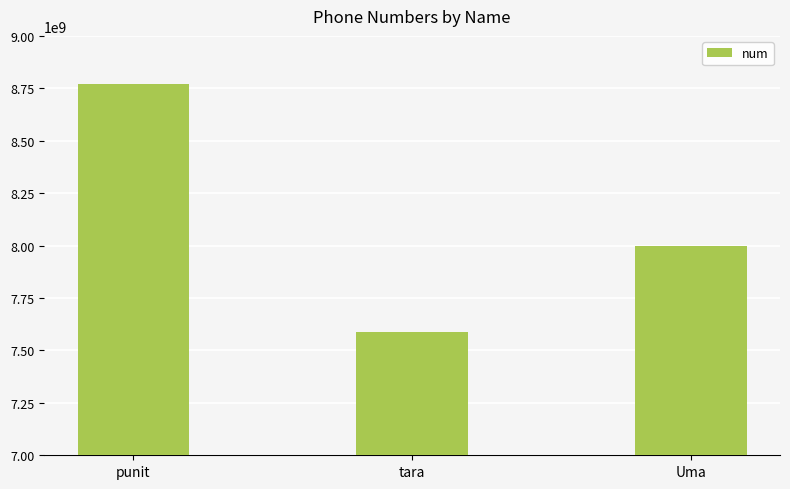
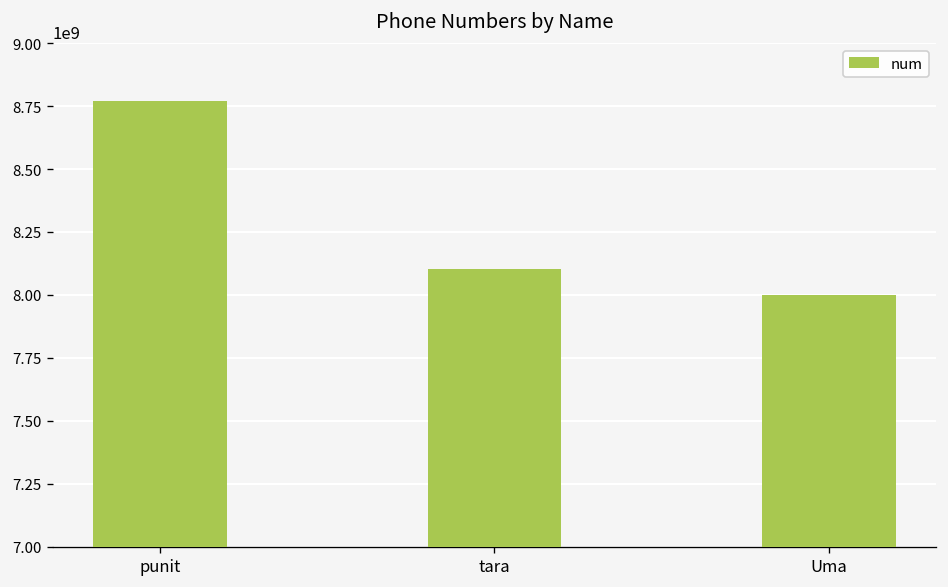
tara: 7590000000 -> 8100000000
